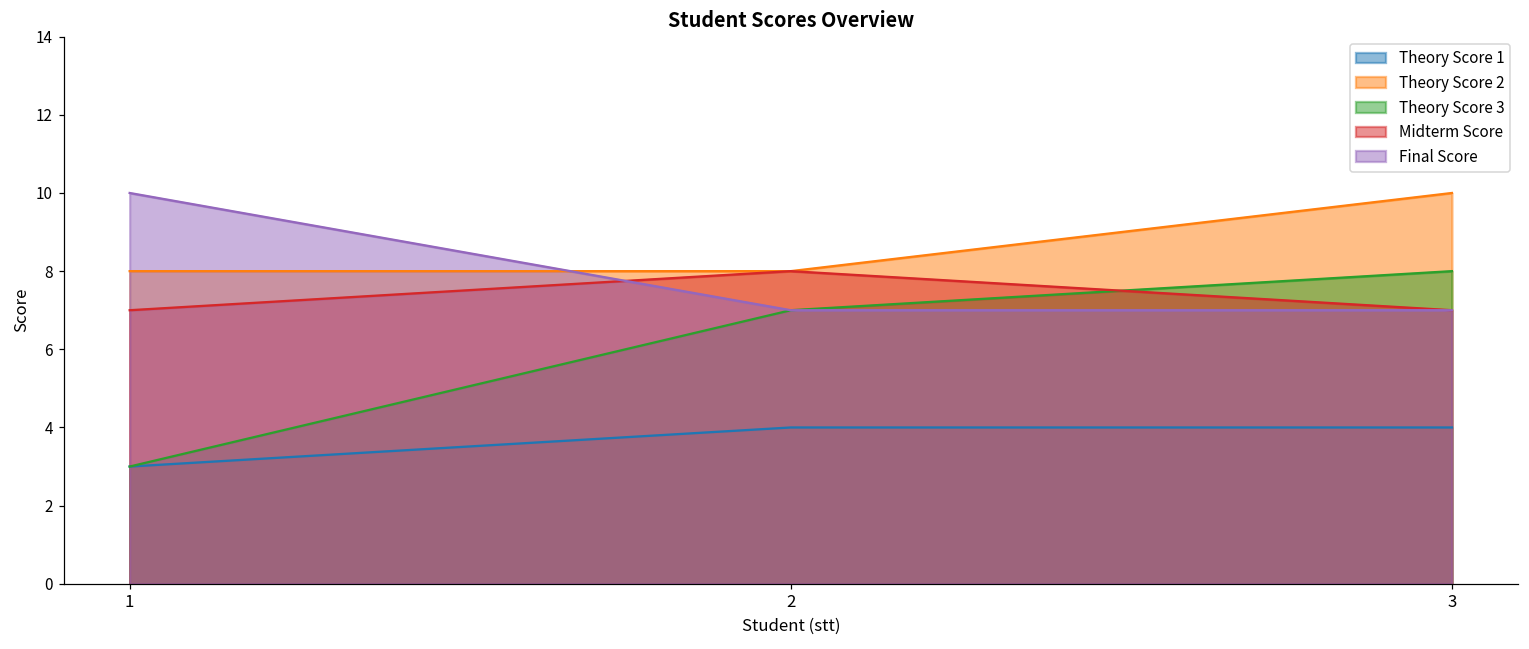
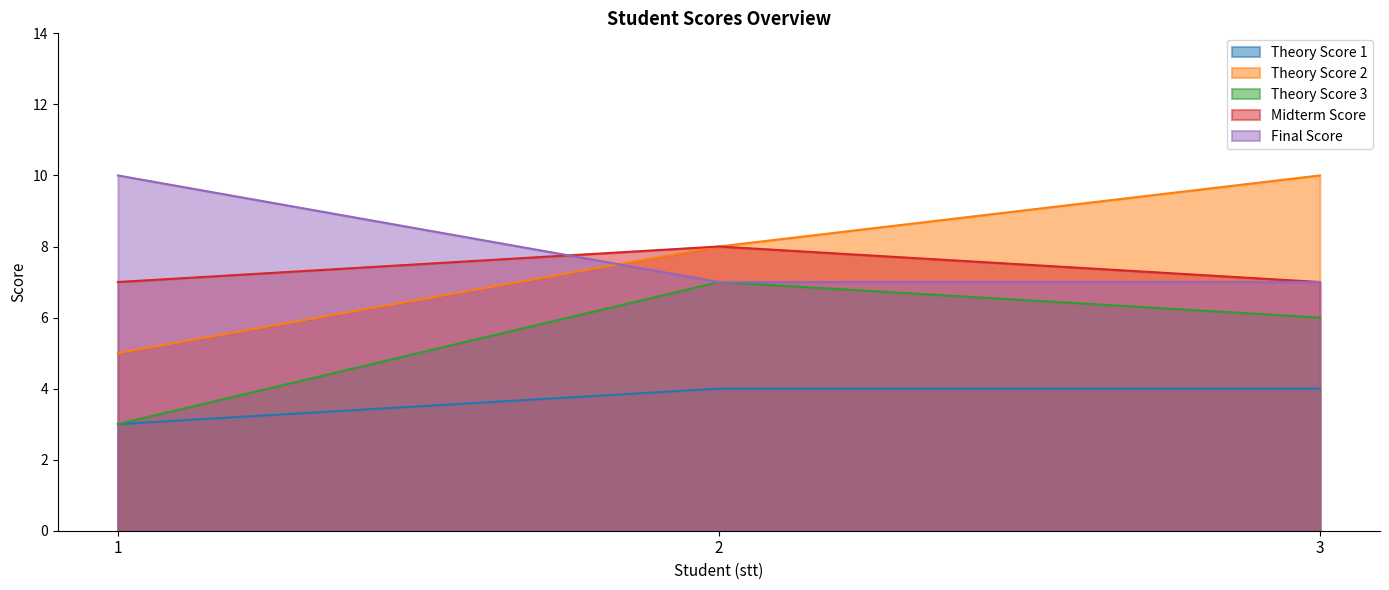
Theory Score 2, 1: 8 -> 5
Theory Score 3, 3: 8 -> 6
